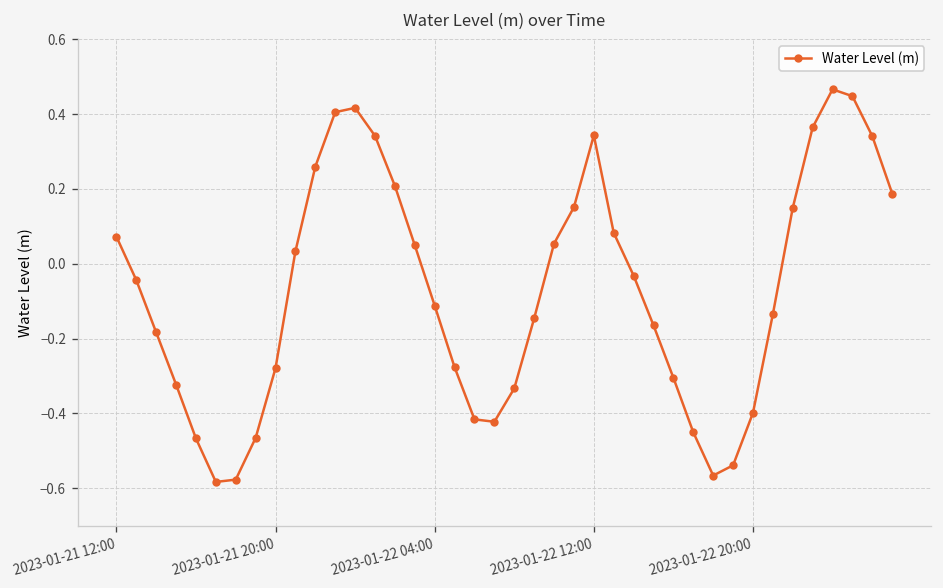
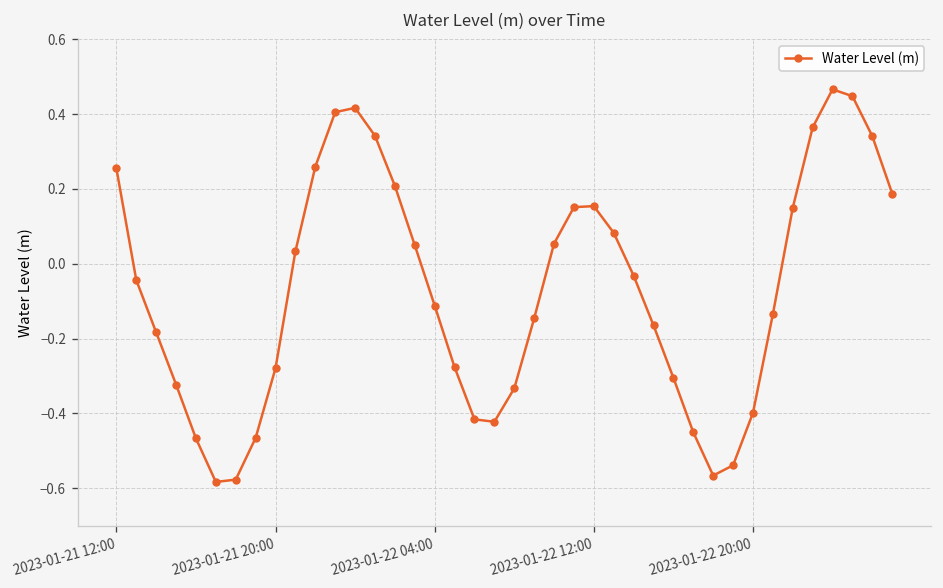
2023-01-21 12:00: 0.07 -> 0.25
2023-01-22 12:00: 0.34 -> 0.15
